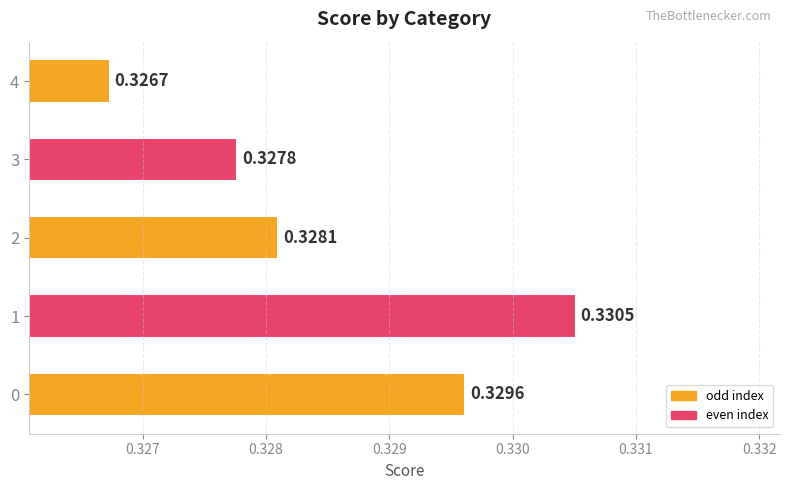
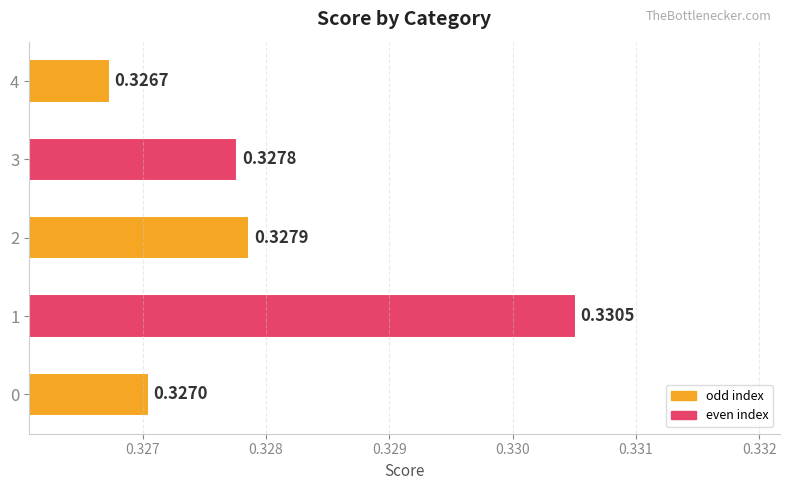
2: 0.3281 -> 0.3279
0: 0.3296 -> 0.3270
